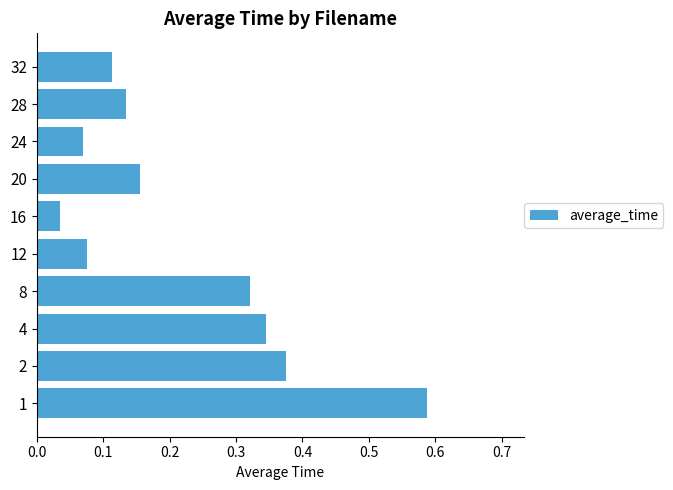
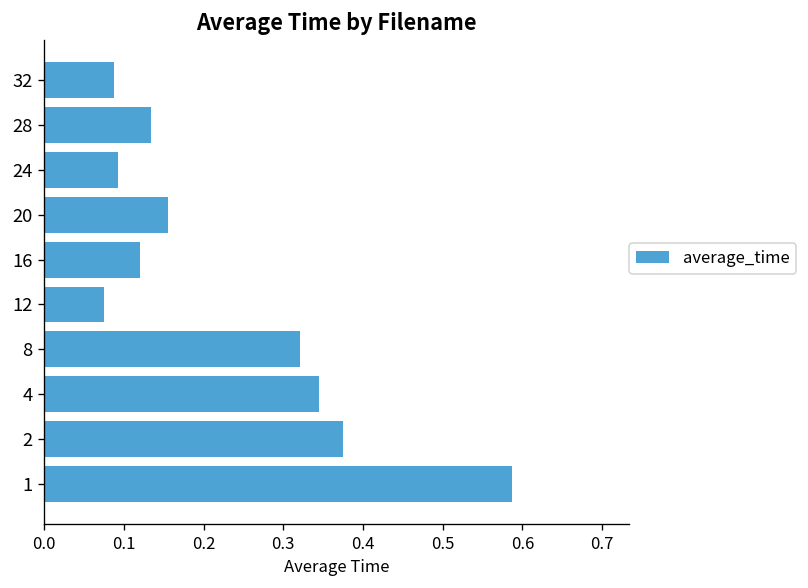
32: 0.11 -> 0.09
24: 0.07 -> 0.09
16: 0.04 -> 0.12
